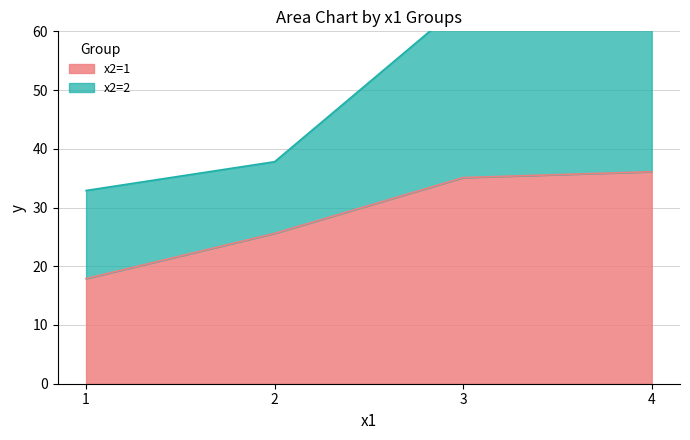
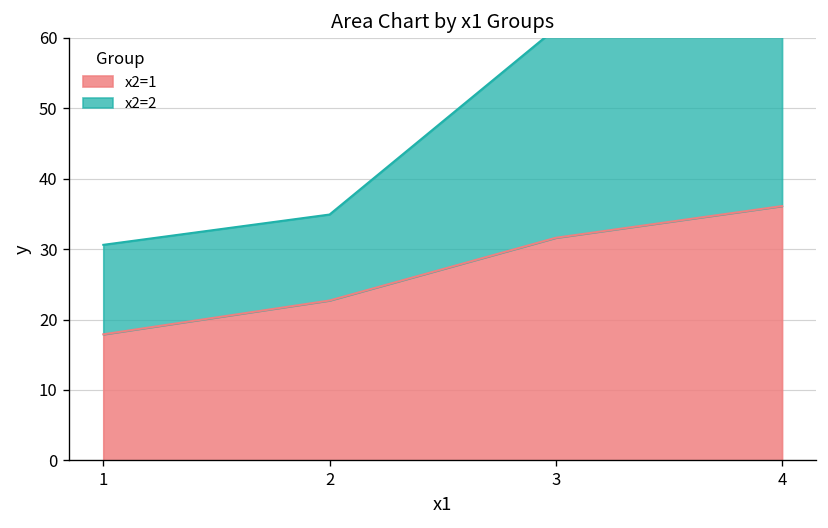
x2=2, 1: 15 -> 13
x2=1, 2: 26 -> 23
x2=1, 3: 35 -> 32
